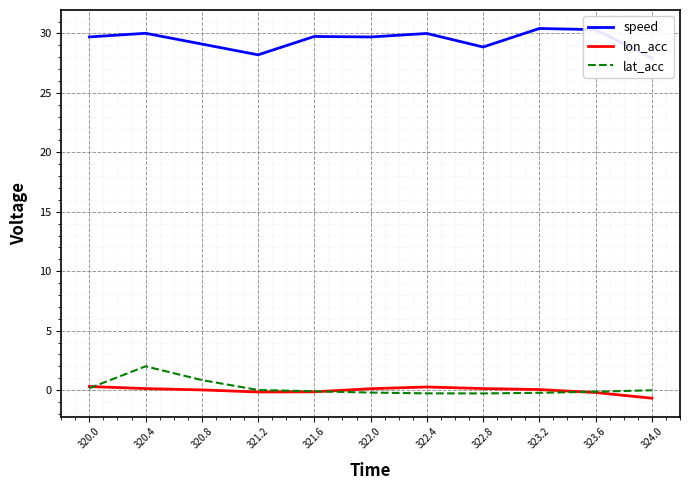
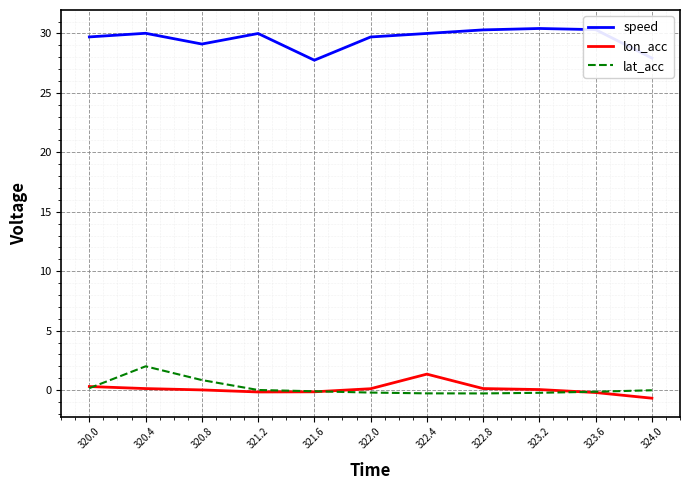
speed, 321.2: 28.2 -> 30.0
speed, 321.6: 29.7 -> 27.7
lon_acc, 322.4: 0.3 -> 1.3
speed, 322.8: 28.9 -> 30.3
